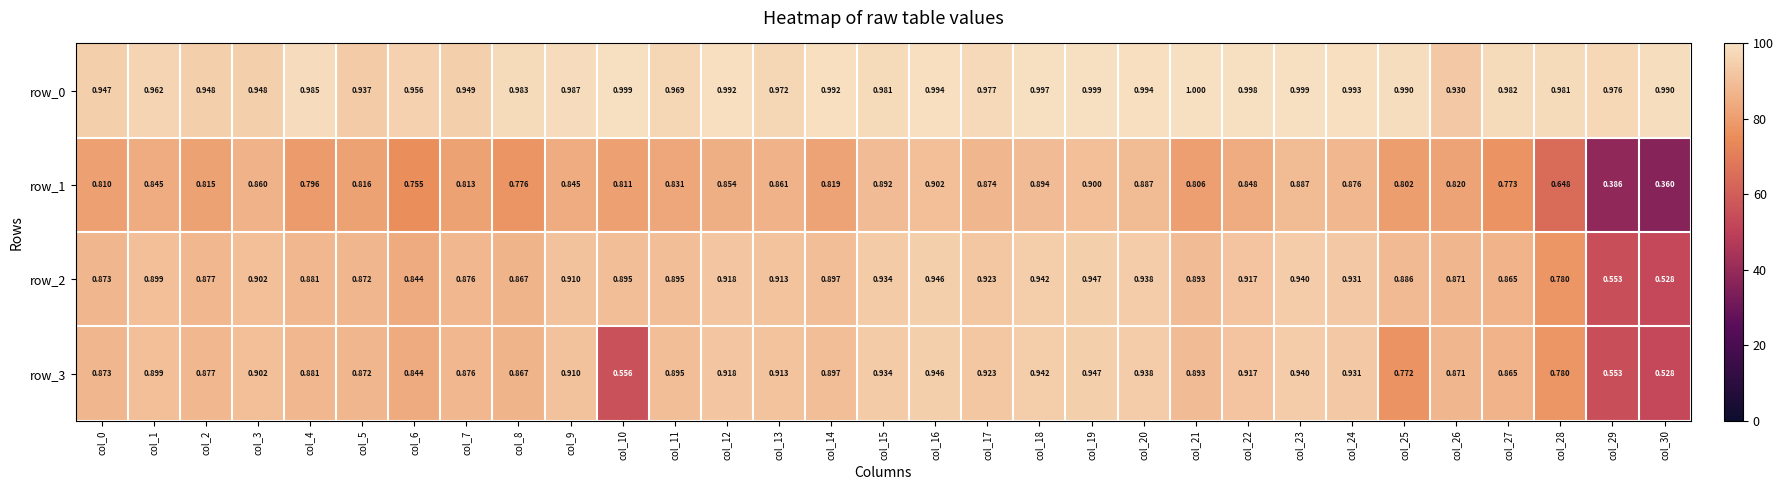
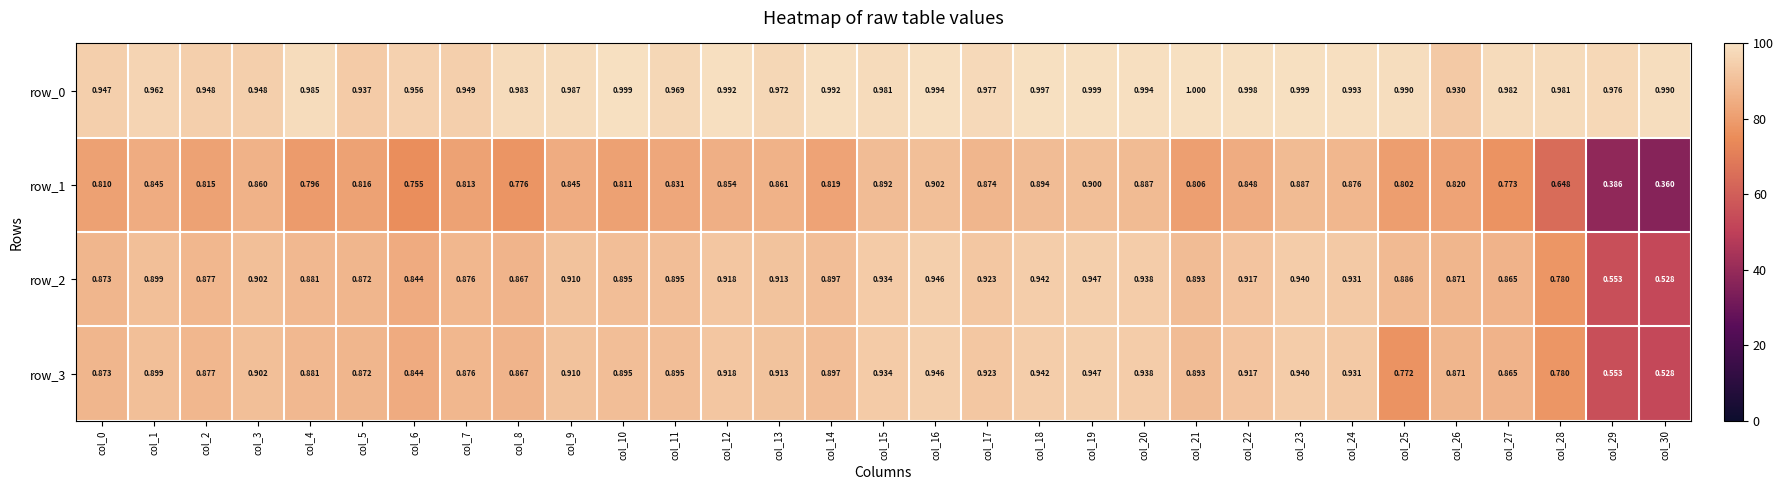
row_3, col_10: 0.556 -> 0.895
